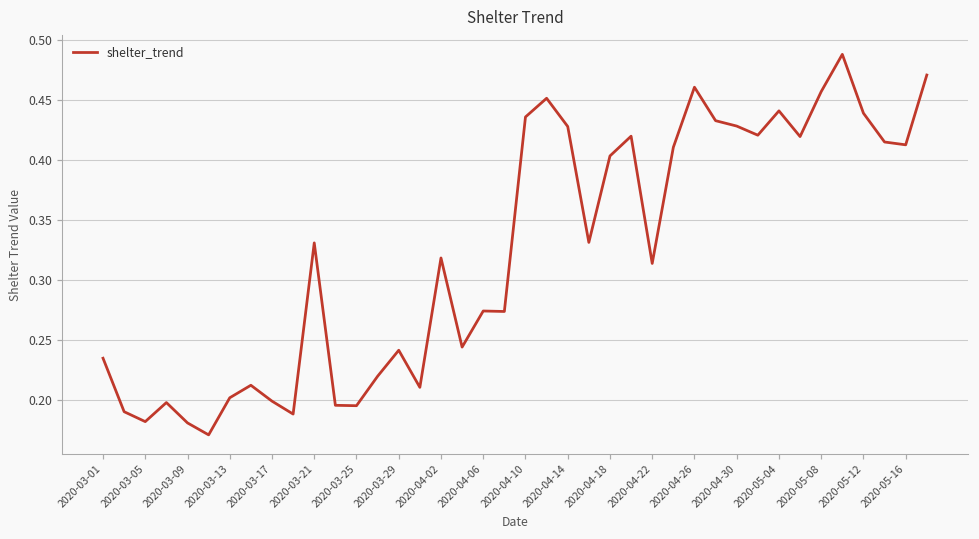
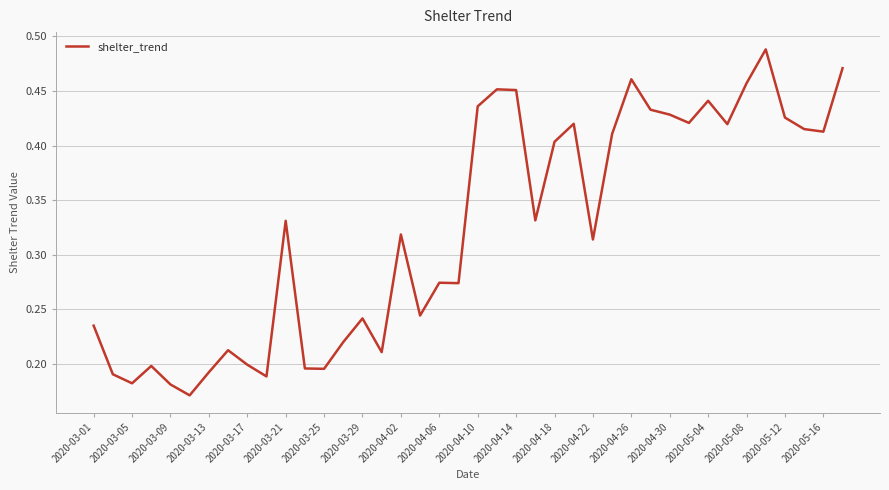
2020-03-13: 0.202 -> 0.192
2020-04-14: 0.428 -> 0.451
2020-05-12: 0.439 -> 0.426
